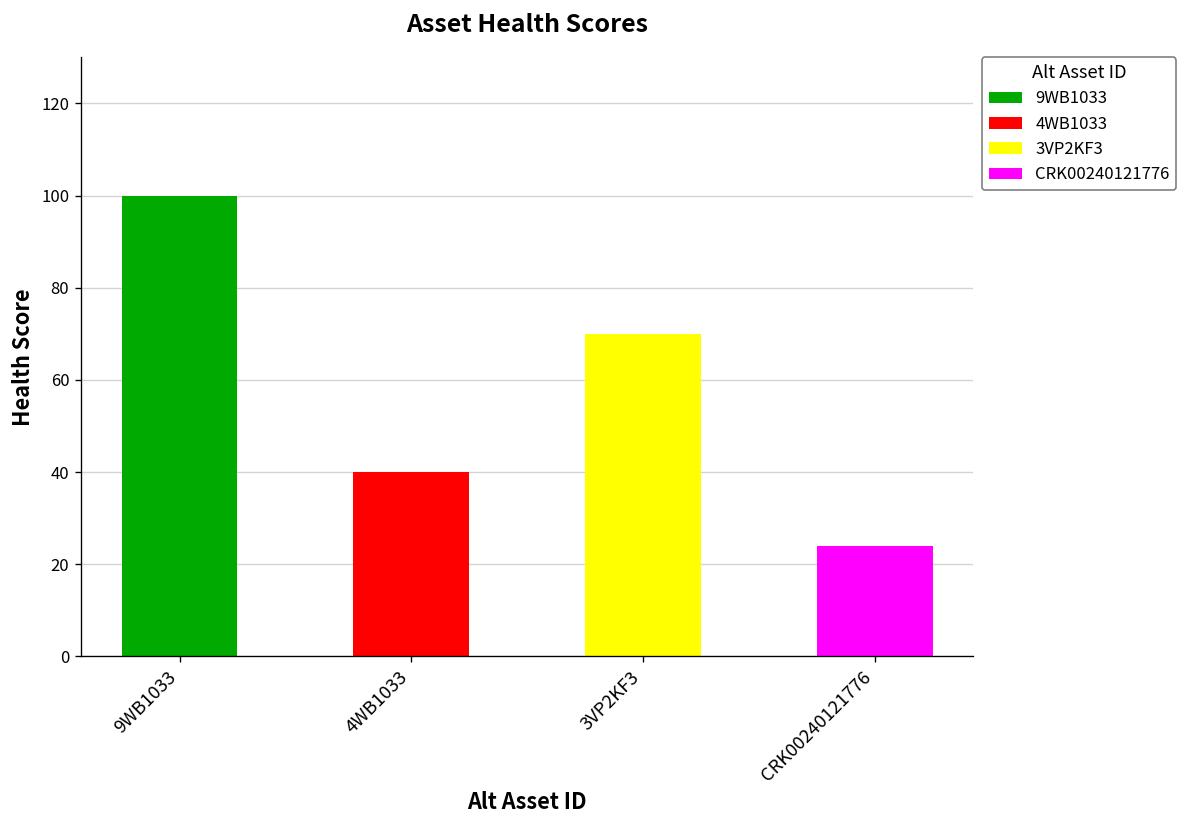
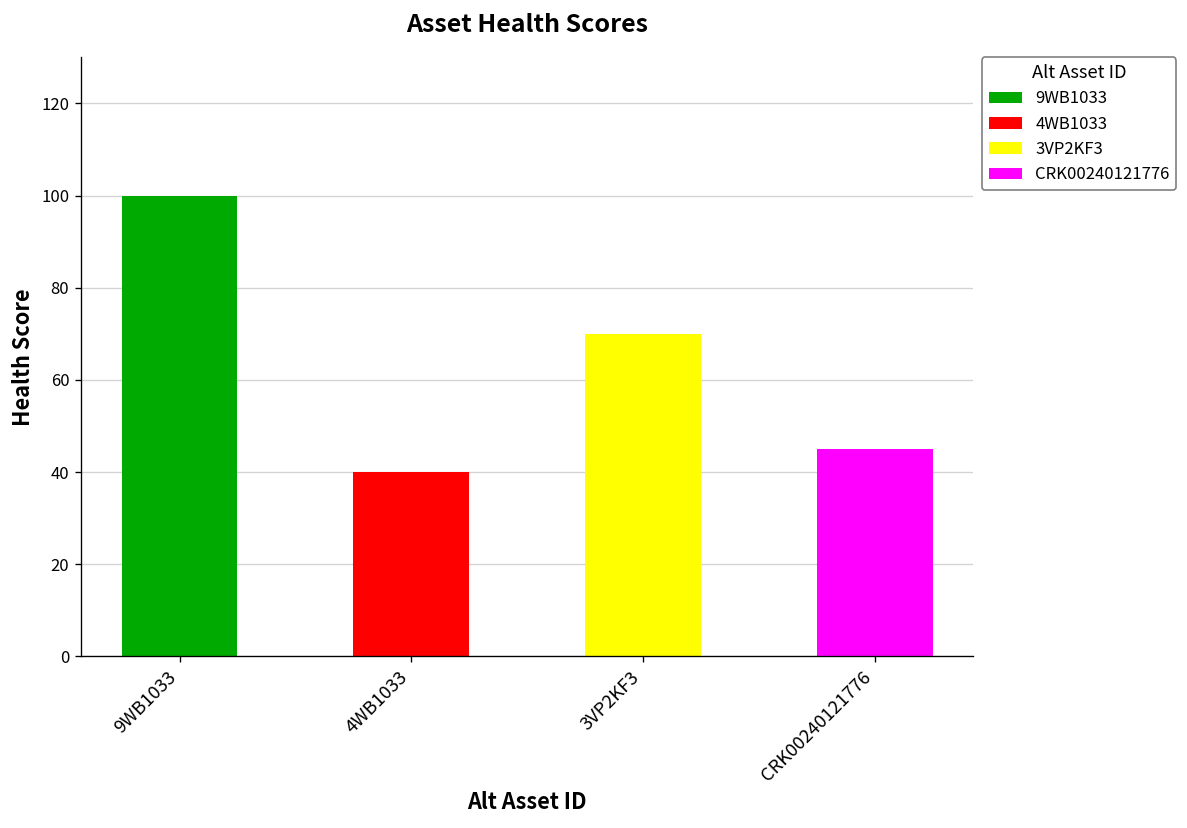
CRK00240121776: 24 -> 45
